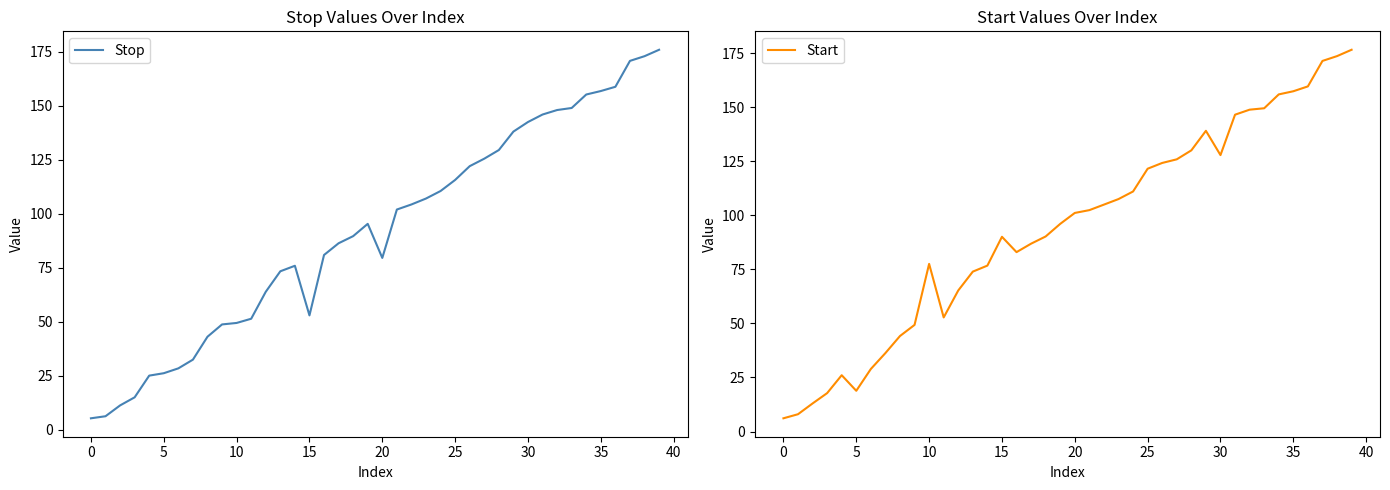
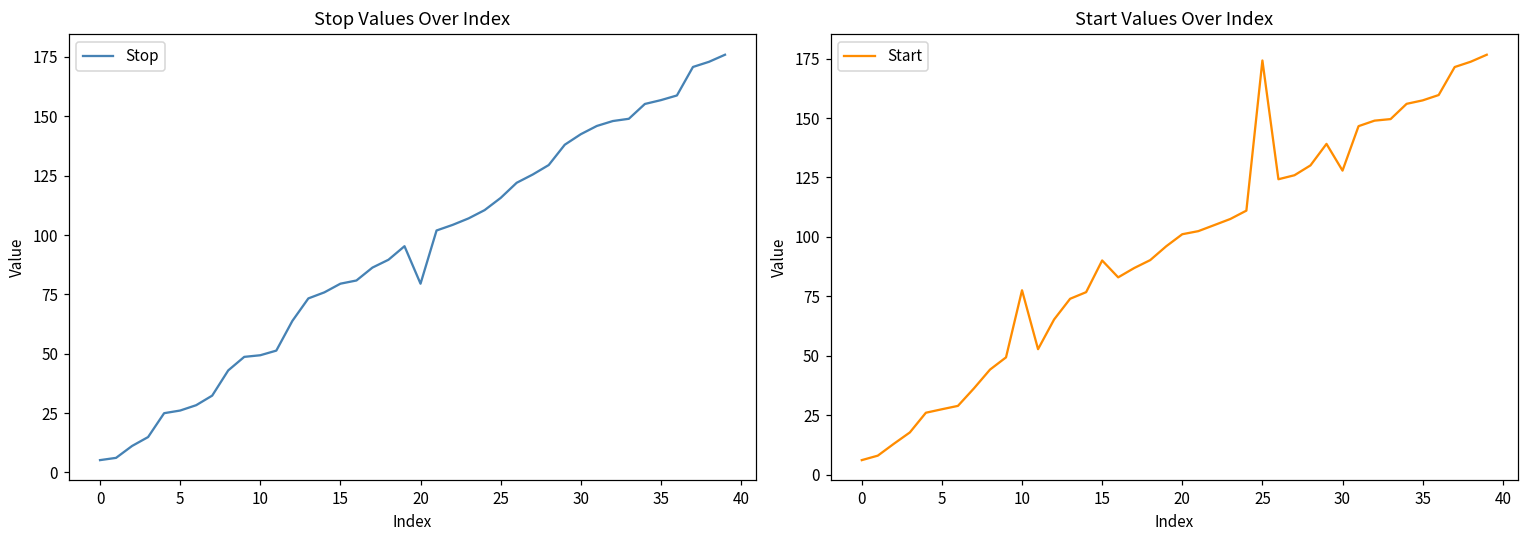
Stop Values Over Index, 15: 53 -> 79
Start Values Over Index, 5: 19 -> 28
Start Values Over Index, 25: 122 -> 174
